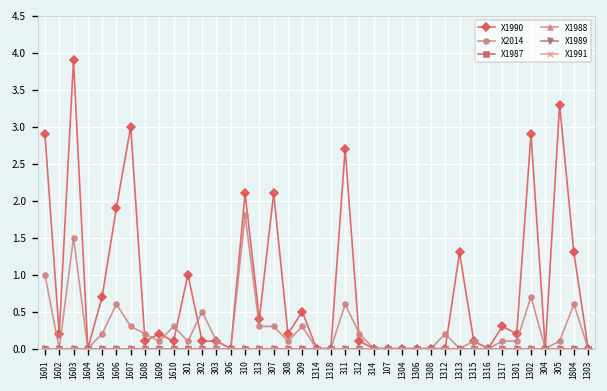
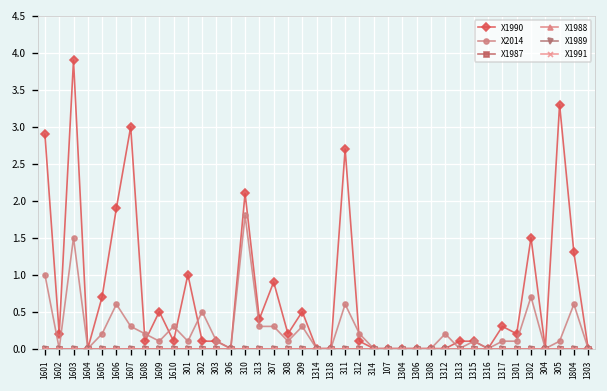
X1990, 1609: 0.2 -> 0.5
X1990, 307: 2.1 -> 0.9
X1990, 1313: 1.3 -> 0.1
X1990, 1302: 2.9 -> 1.5
